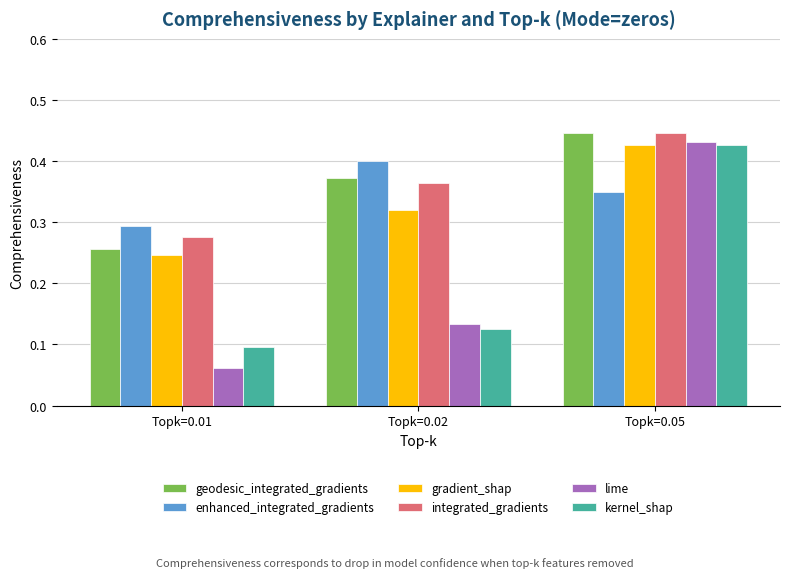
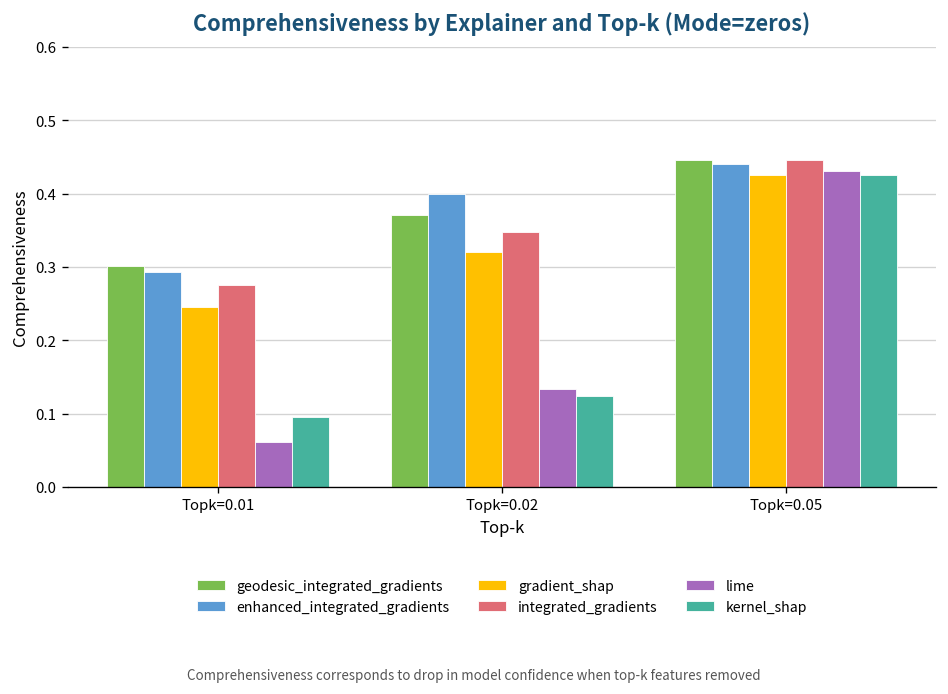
geodesic_integrated_gradients, Topk=0.01: 0.26 -> 0.30
integrated_gradients, Topk=0.02: 0.36 -> 0.35
enhanced_integrated_gradients, Topk=0.05: 0.35 -> 0.44
